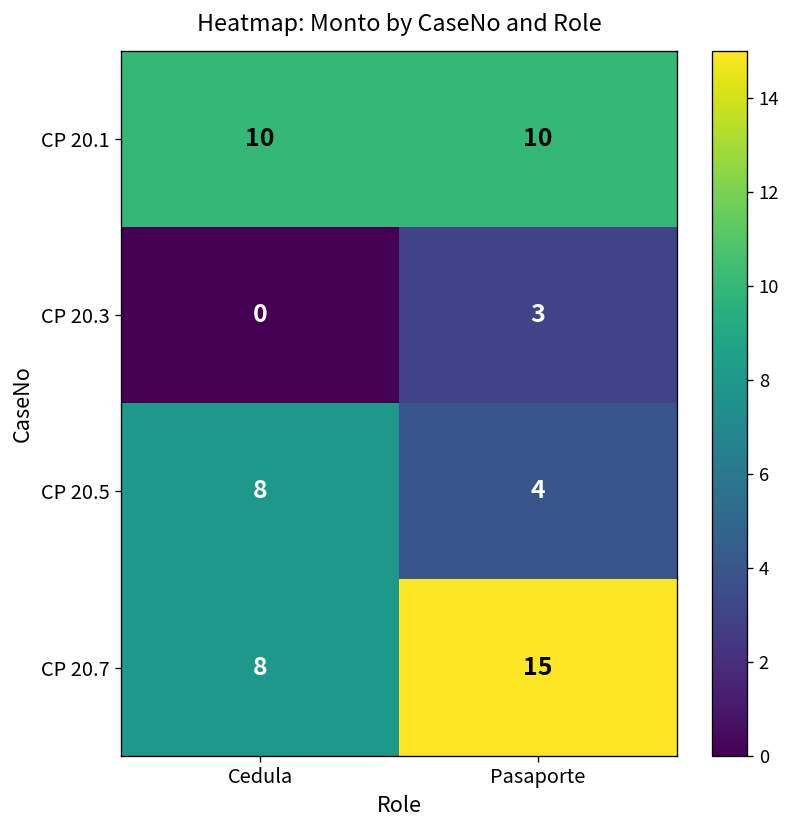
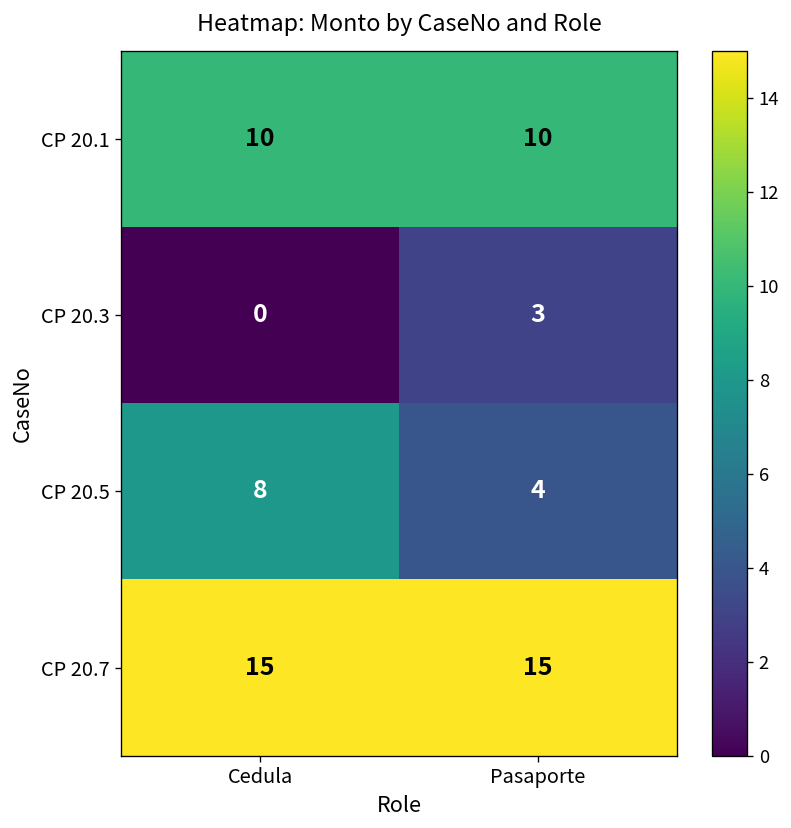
CP 20.7, Cedula: 8 -> 15
